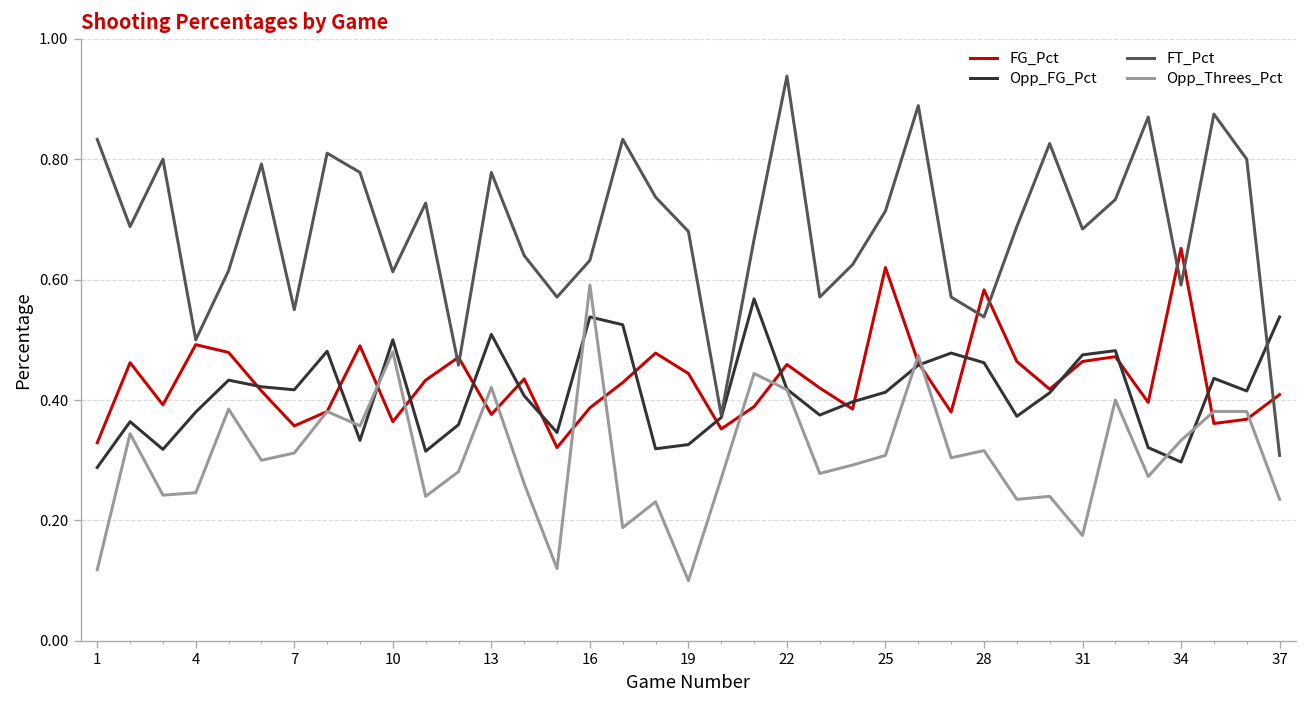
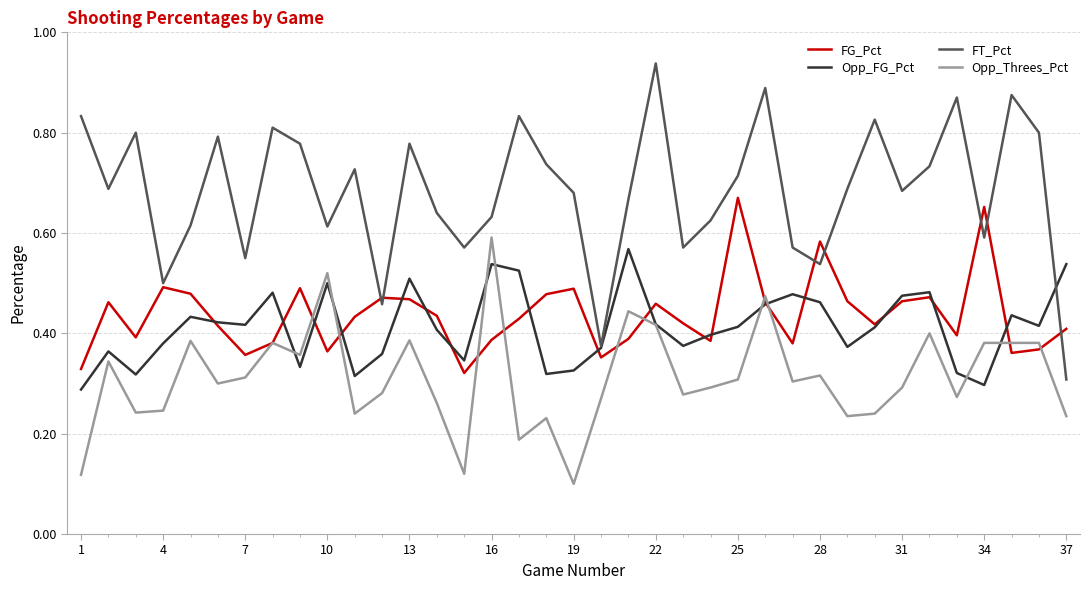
Opp_Threes_Pct, 10: 0.48 -> 0.52
FG_Pct, 13: 0.38 -> 0.47
Opp_Threes_Pct, 13: 0.42 -> 0.39
FG_Pct, 19: 0.44 -> 0.49
FG_Pct, 25: 0.62 -> 0.67
Opp_Threes_Pct, 31: 0.18 -> 0.29
Opp_Threes_Pct, 34: 0.33 -> 0.38
